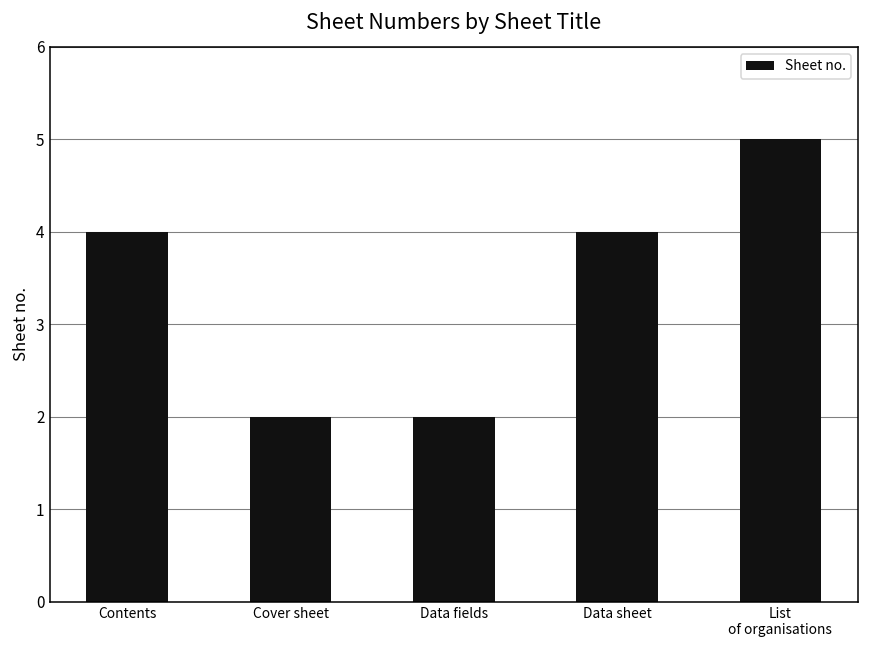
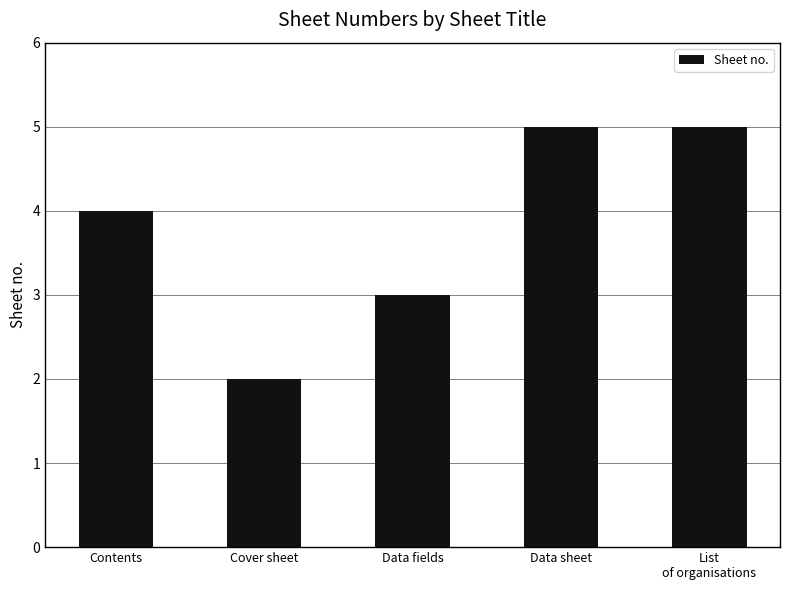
Data fields: 2 -> 3
Data sheet: 4 -> 5
